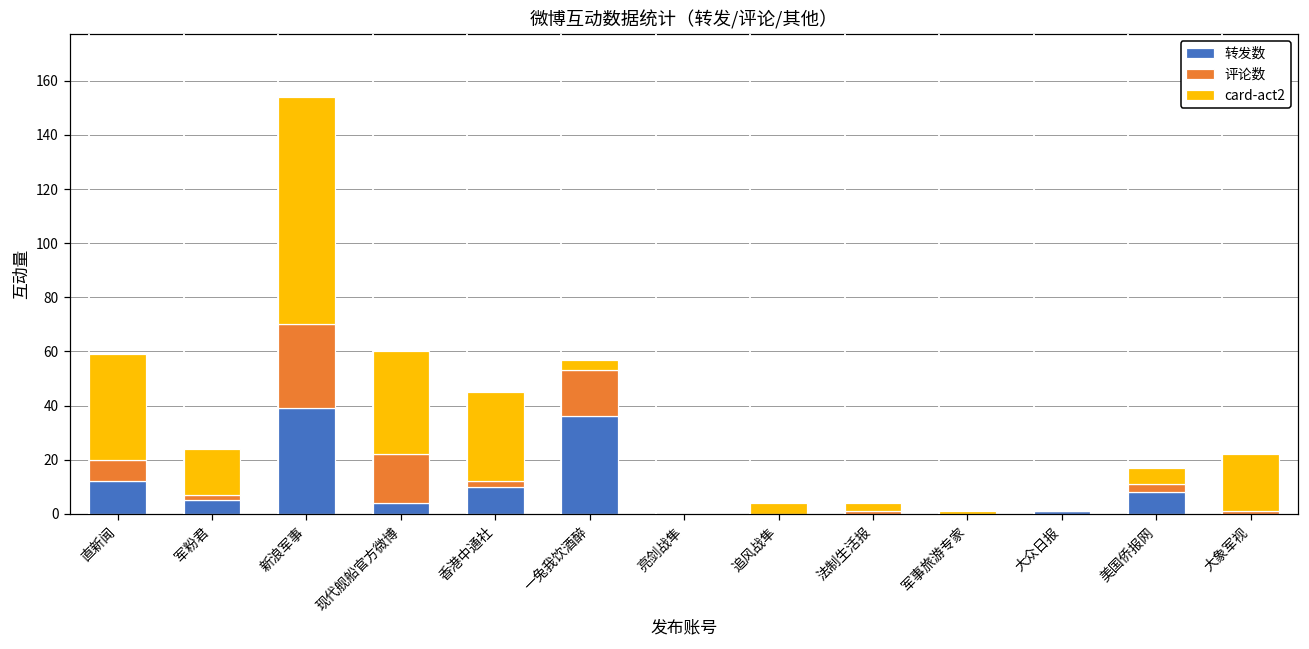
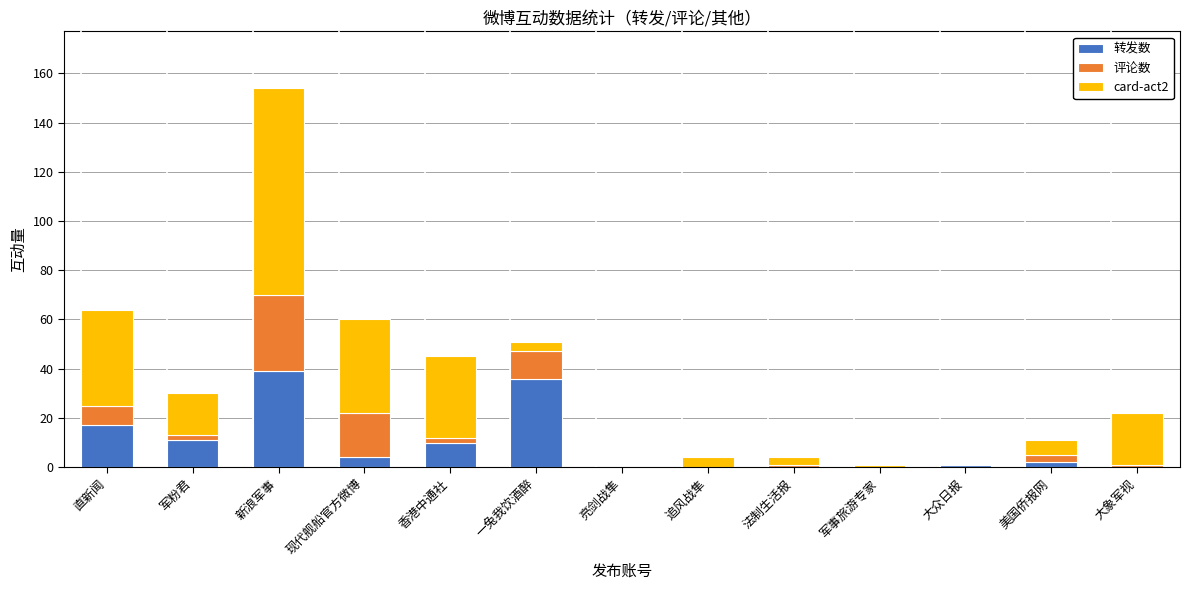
转发数, 直新闻: 12 -> 17
转发数, 军粉君: 5 -> 11
评论数, 一兔我饮酒醉: 17 -> 11
转发数, 美国侨报网: 8 -> 2
